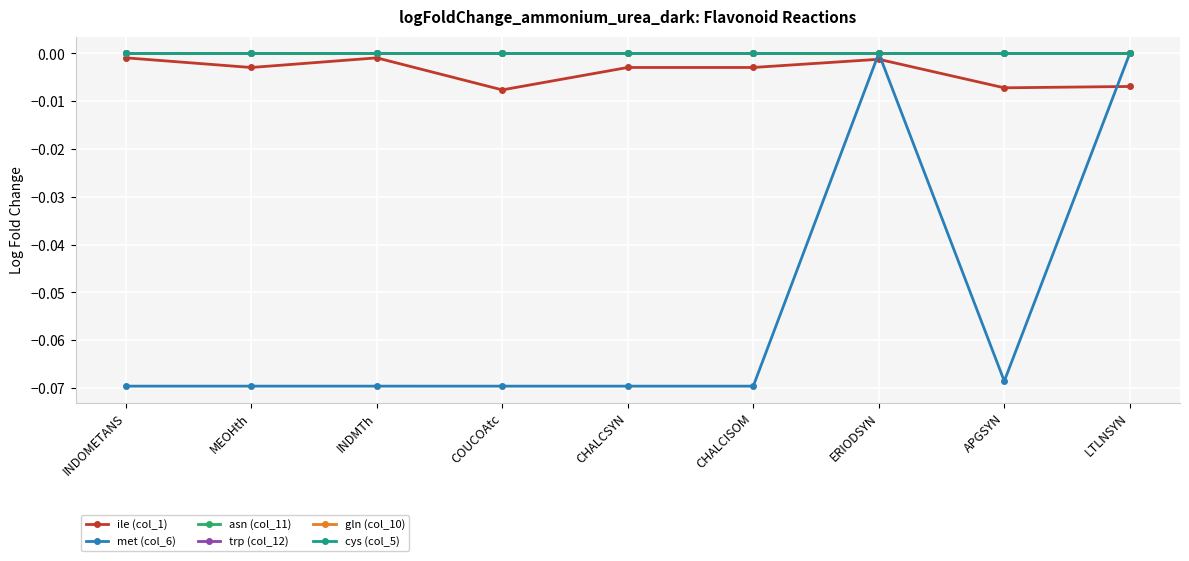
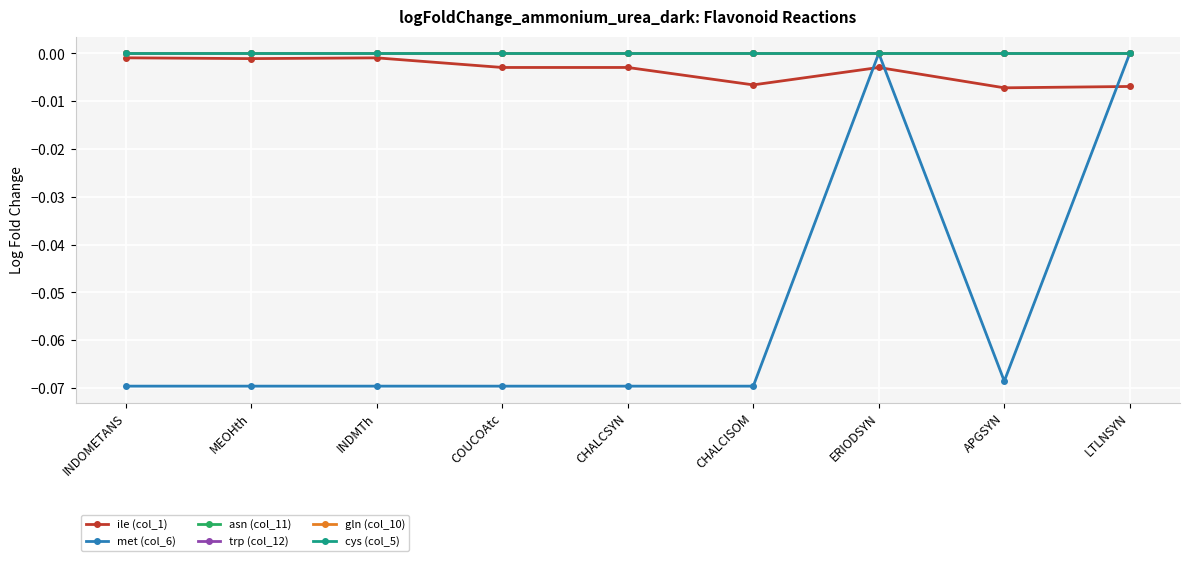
ile (col_1), MEOHth: -0.003 -> -0.001
ile (col_1), COUCOAtc: -0.008 -> -0.003
ile (col_1), CHALCISOM: -0.003 -> -0.007
ile (col_1), ERIODSYN: -0.001 -> -0.003
